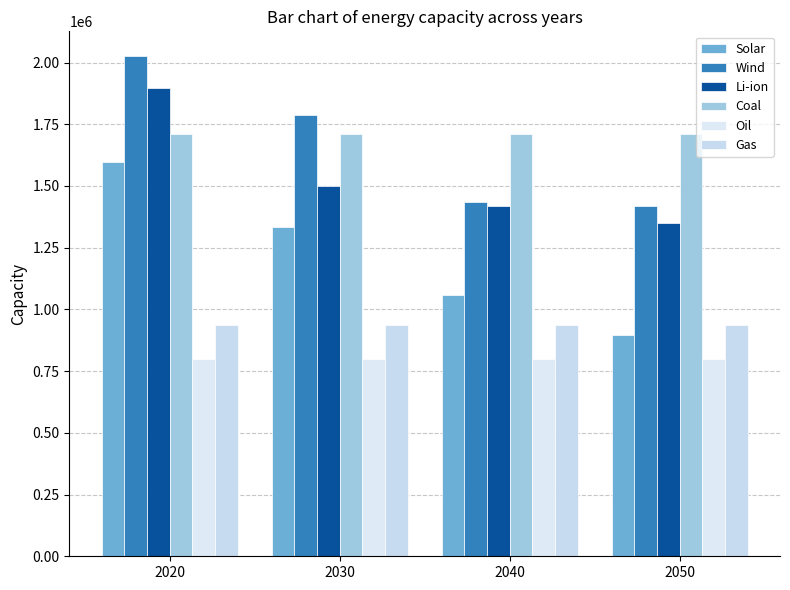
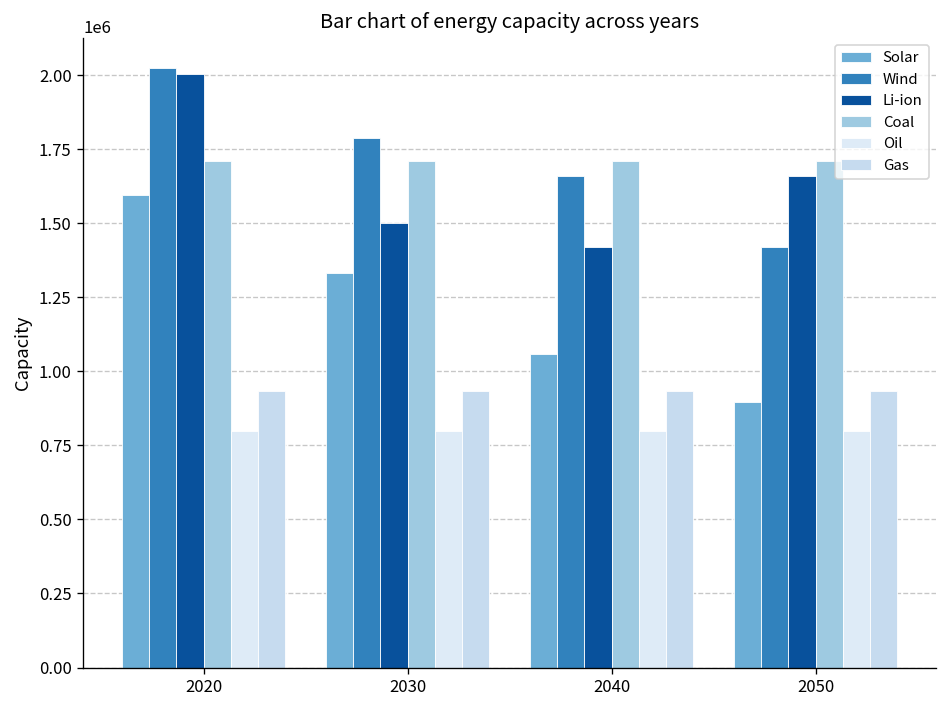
Li-ion, 2020: 1900000 -> 2000000
Wind, 2040: 1430000 -> 1660000
Li-ion, 2050: 1350000 -> 1660000
